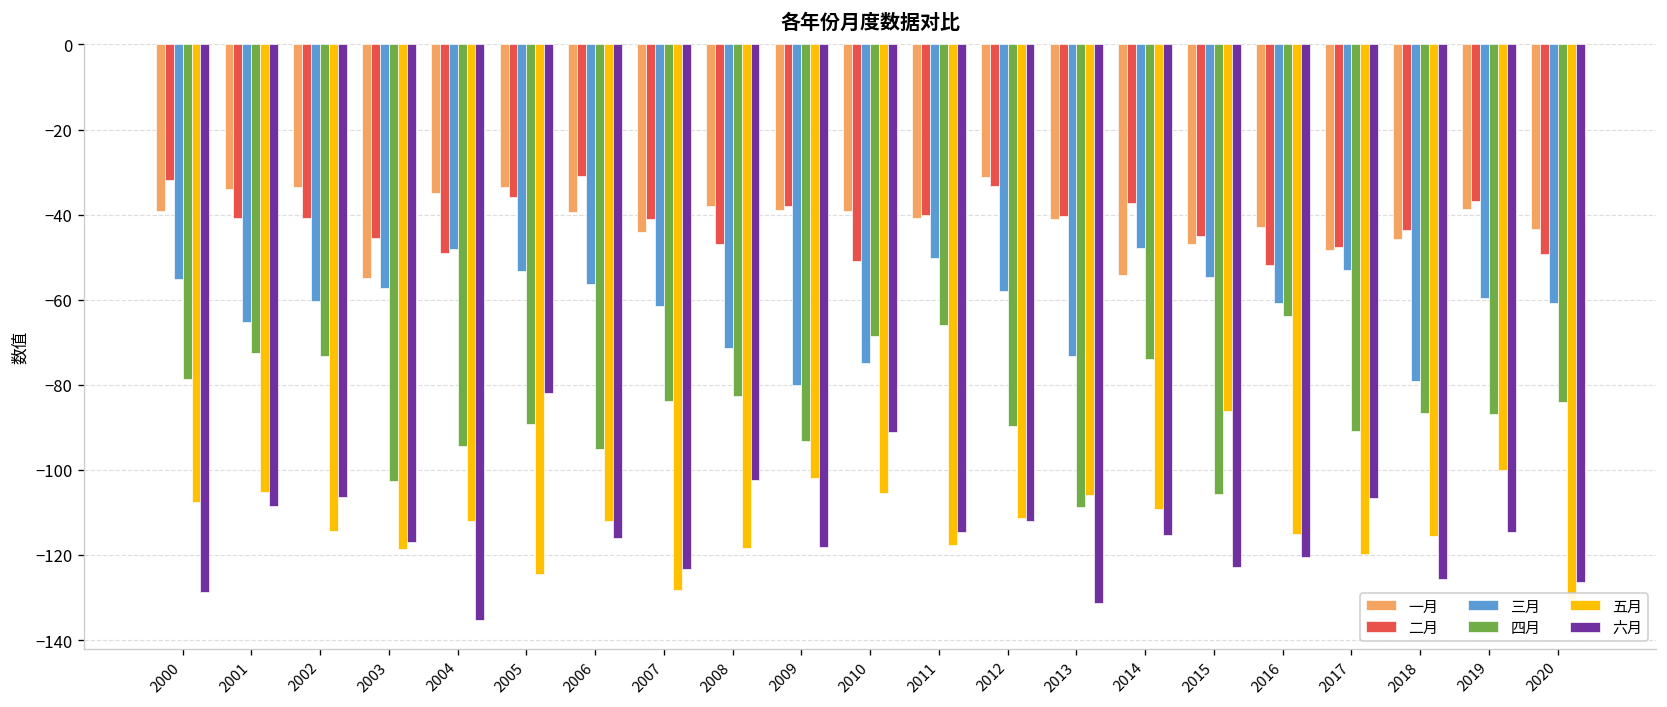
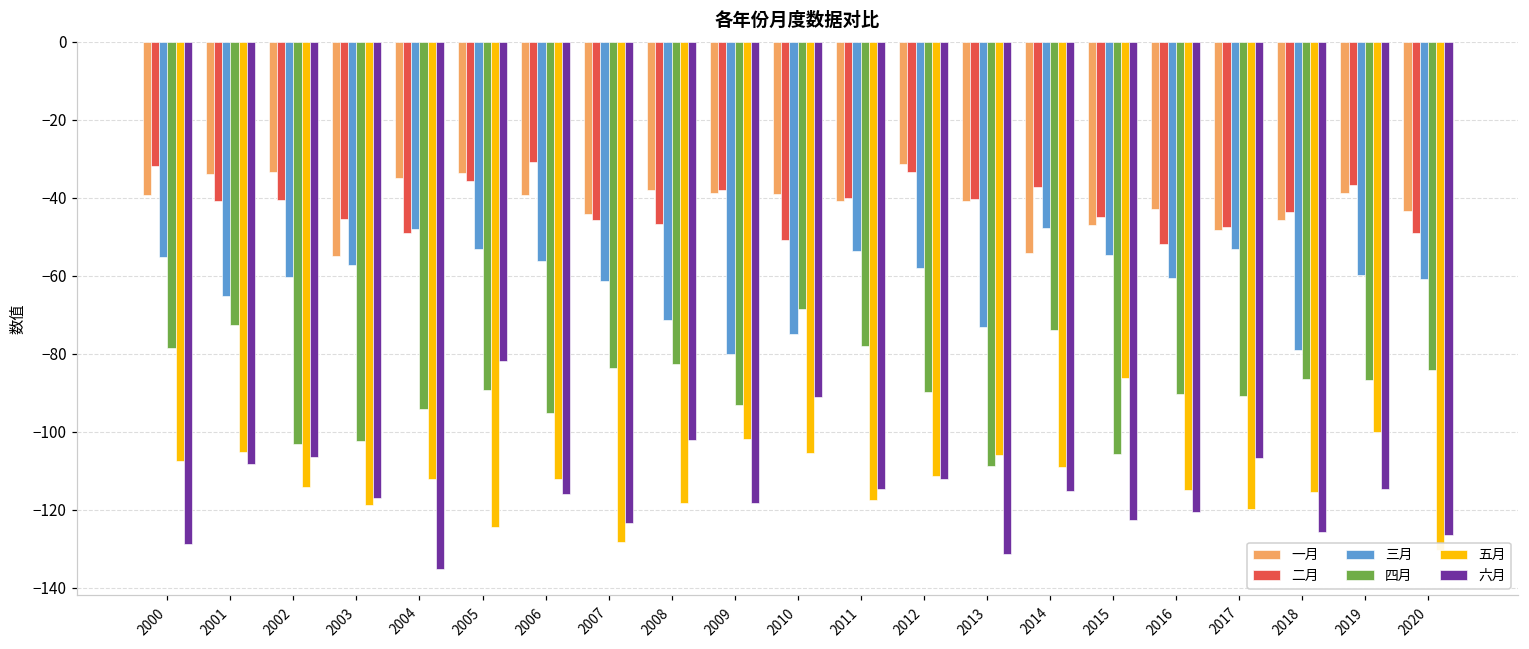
四月, 2002: -73 -> -103
二月, 2007: -41 -> -46
三月, 2011: -50 -> -54
四月, 2011: -66 -> -78
四月, 2016: -64 -> -90
